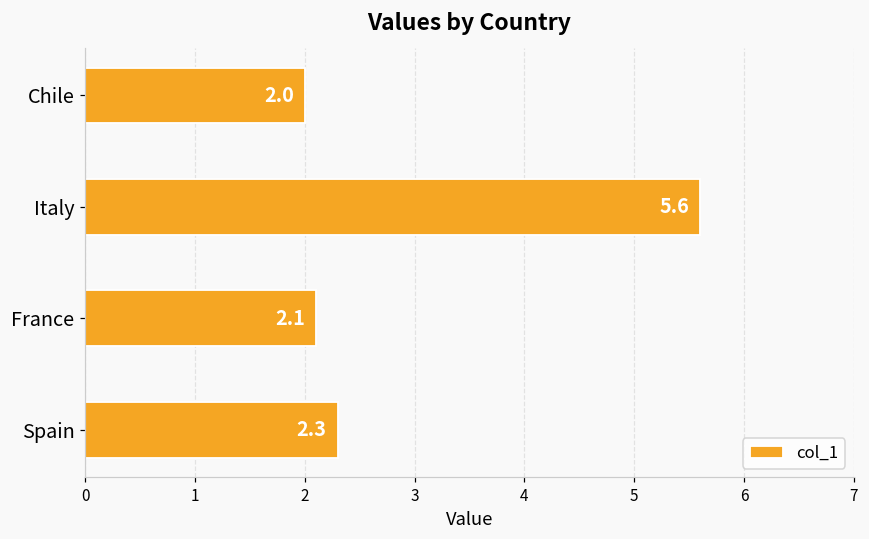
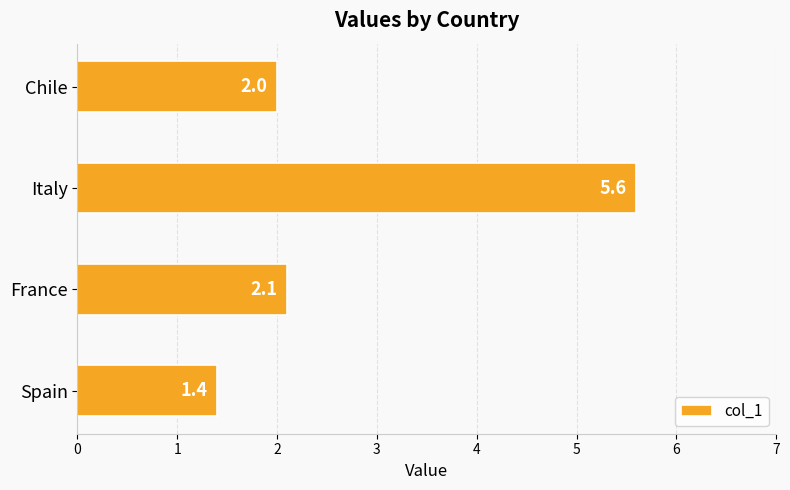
Spain: 2.3 -> 1.4
